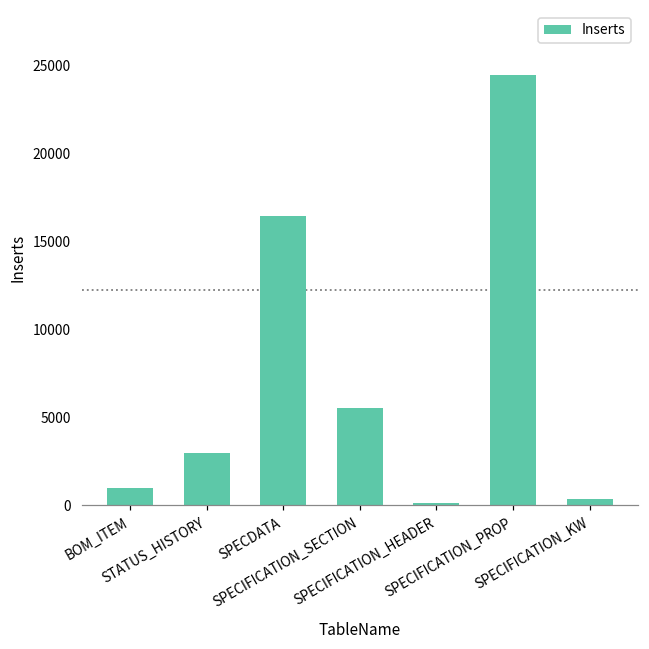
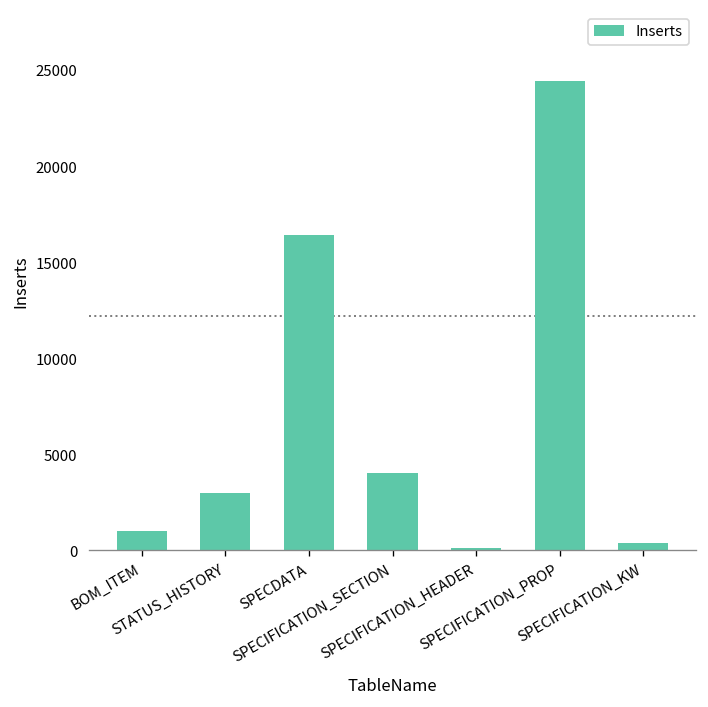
SPECIFICATION_SECTION: 5500 -> 4000
